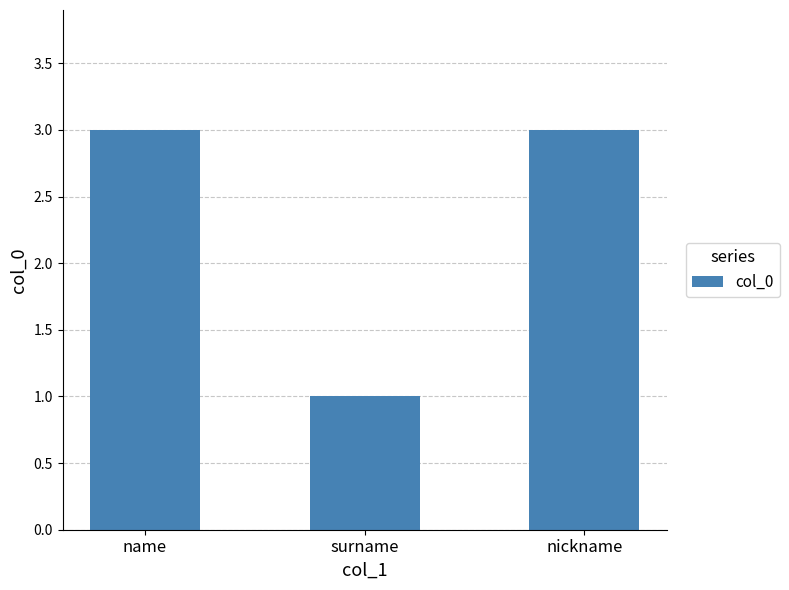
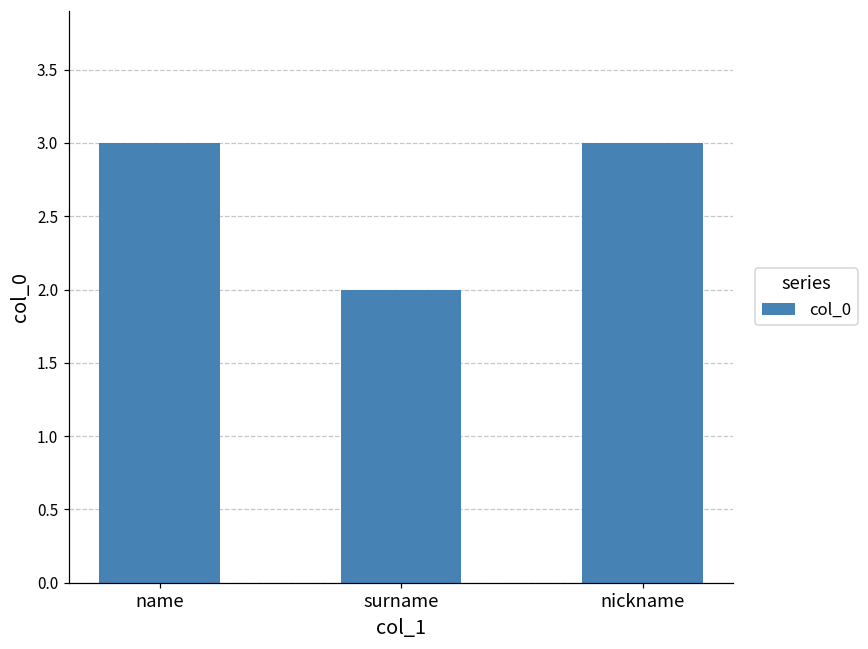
surname: 1 -> 2
